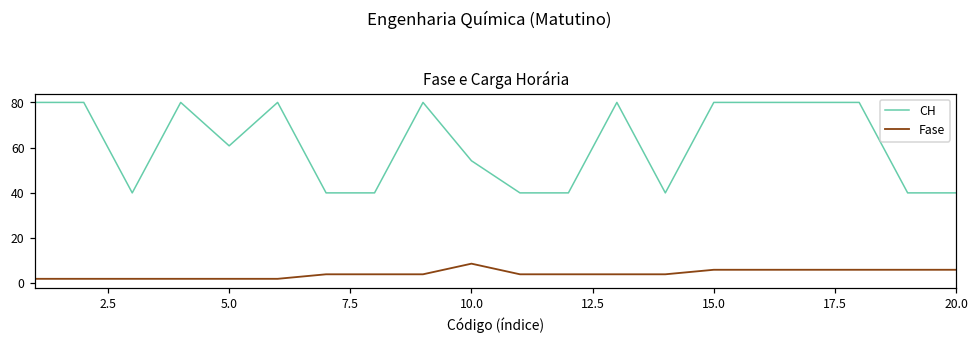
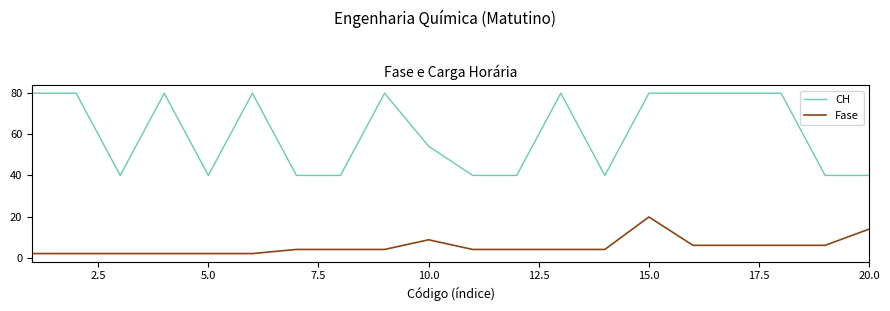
CH, 5.0: 61 -> 40
Fase, 15.0: 6 -> 20
Fase, 20.0: 6 -> 14
